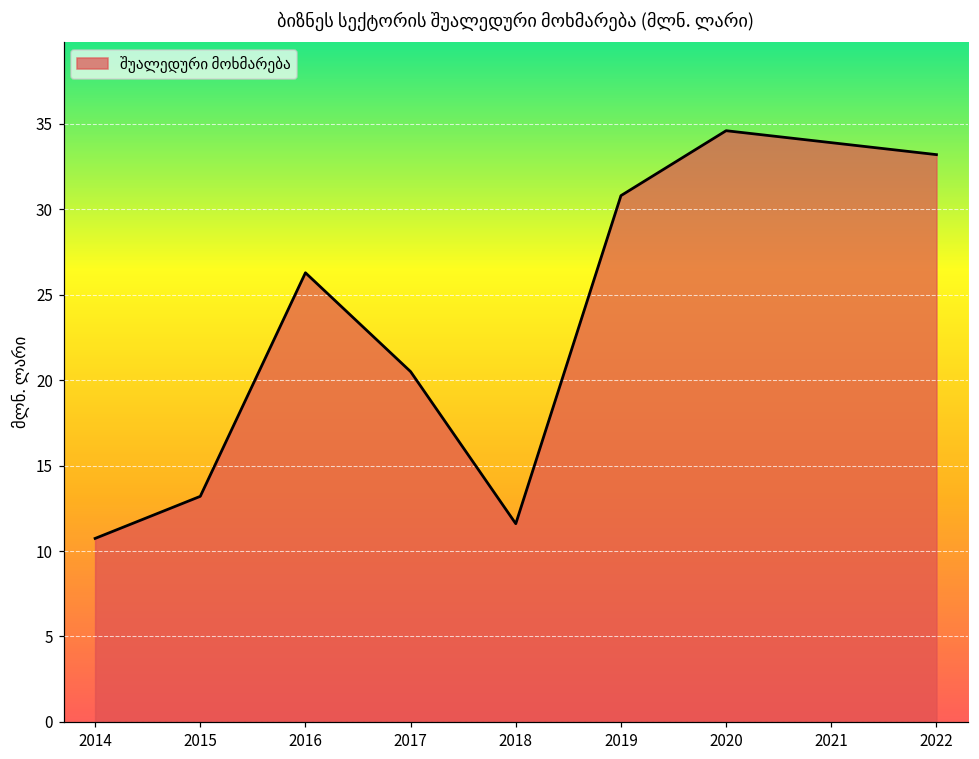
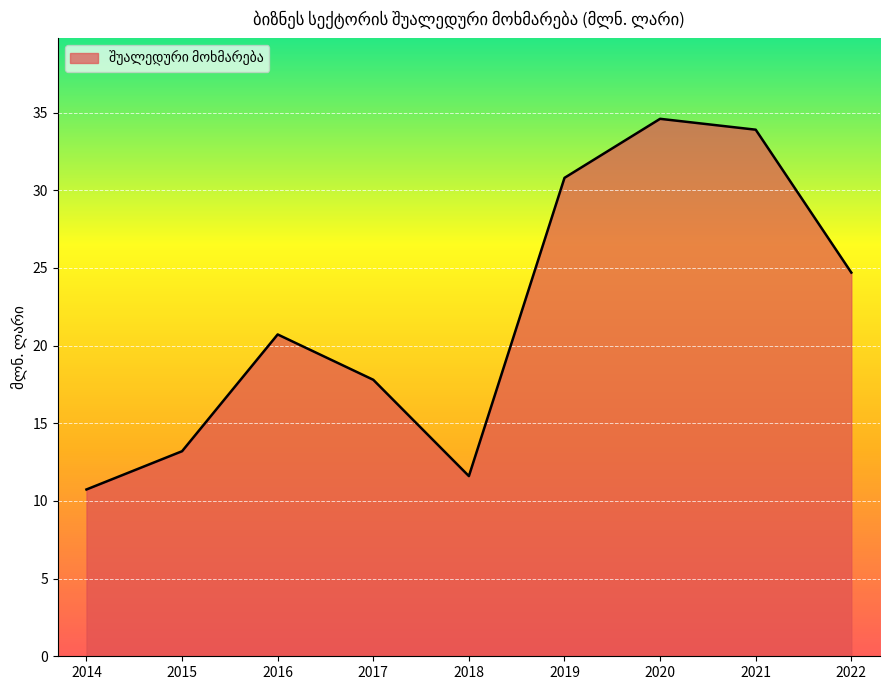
2016: 26.3 -> 20.7
2017: 20.5 -> 17.8
2022: 33.2 -> 24.7
